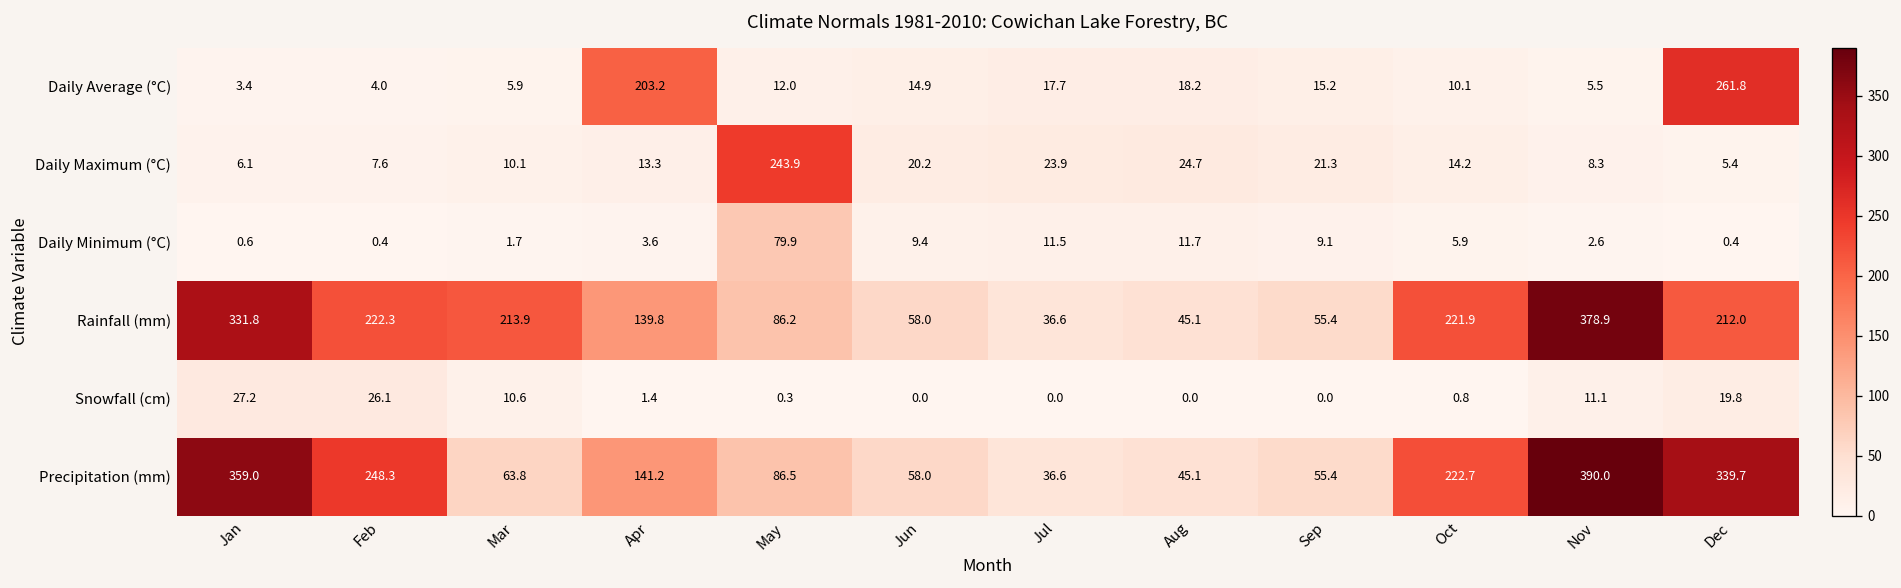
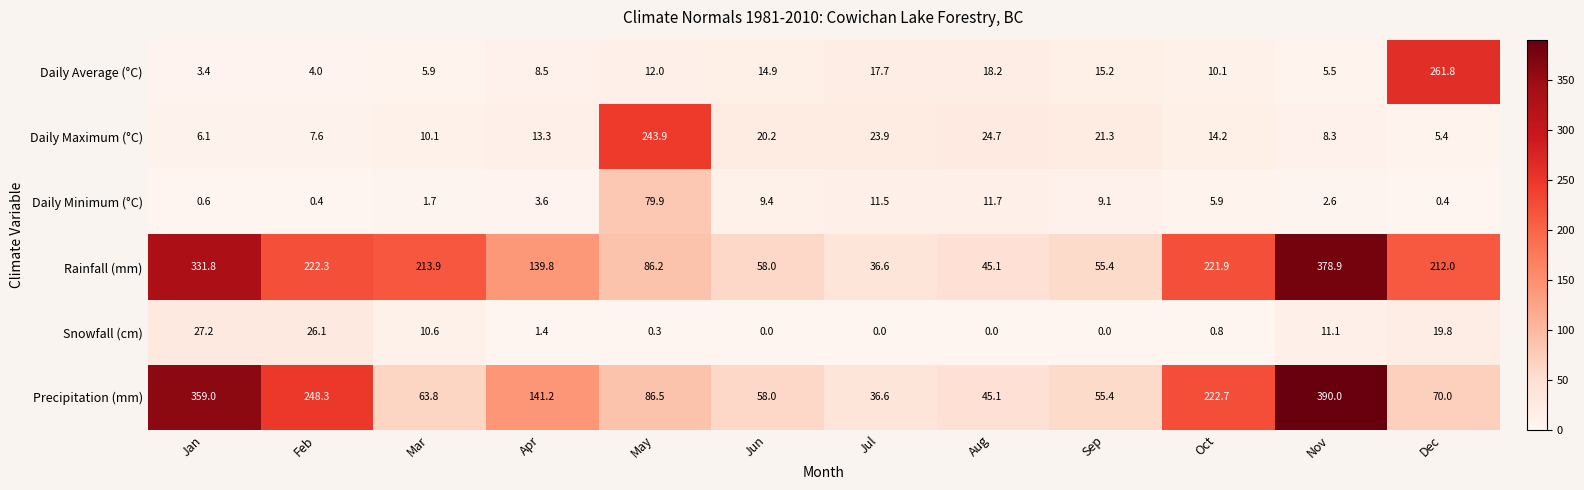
Daily Average (°C), Apr: 203.2 -> 8.5
Precipitation (mm), Dec: 339.7 -> 70.0
